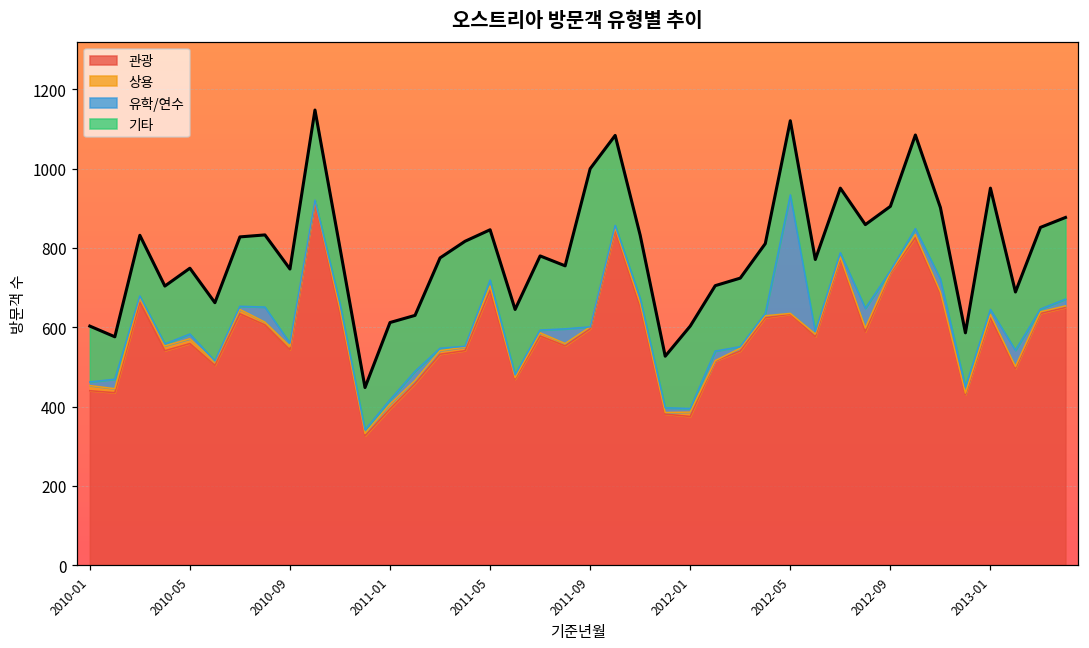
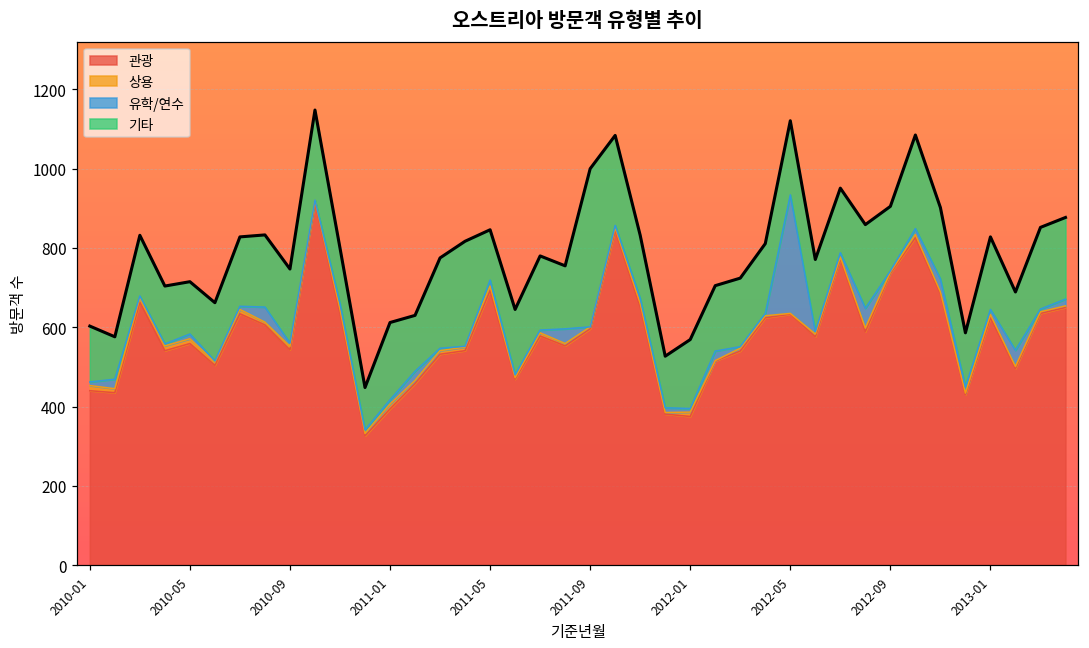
기타, 2010-05: 170 -> 130
기타, 2012-01: 210 -> 170
기타, 2013-01: 310 -> 180
